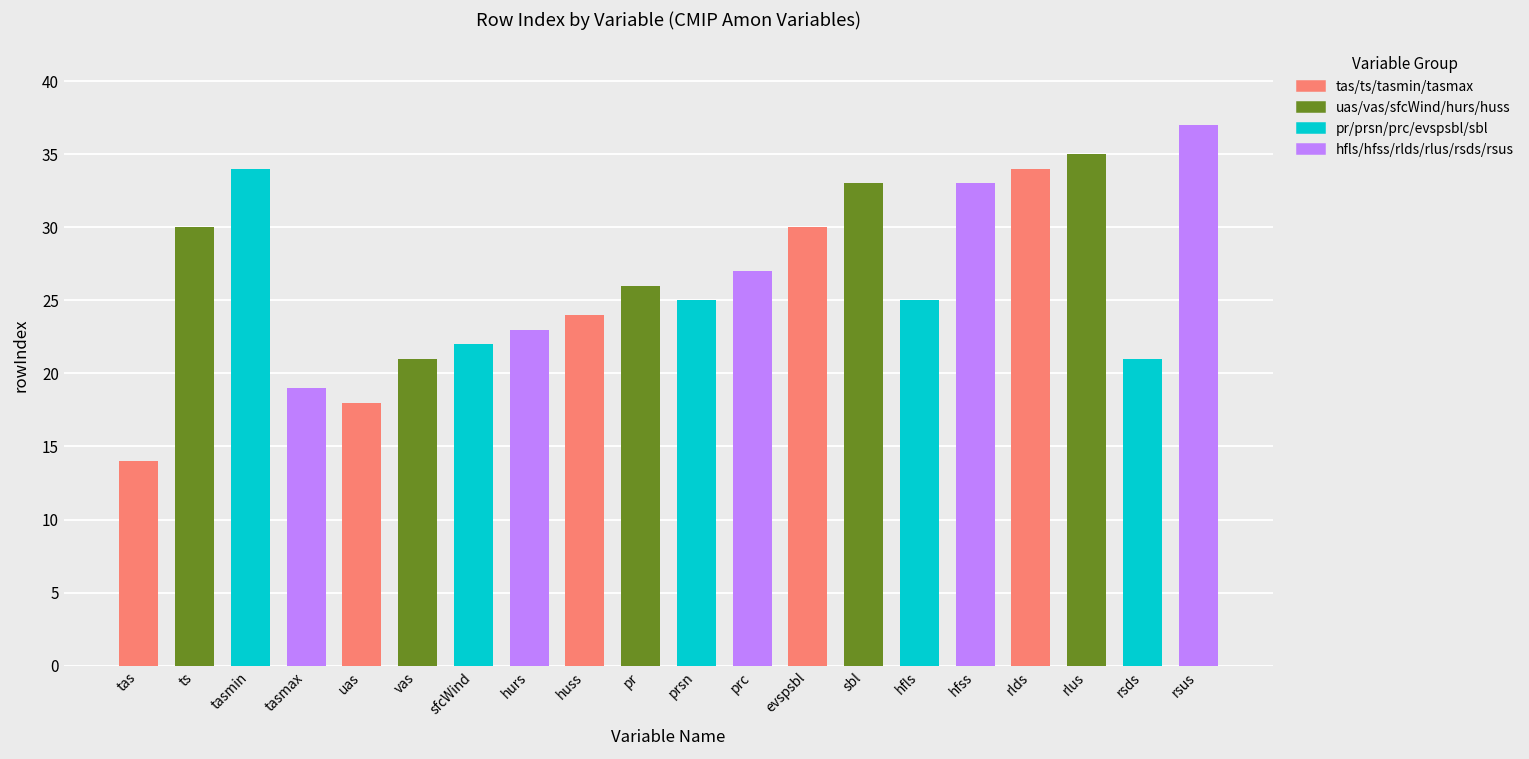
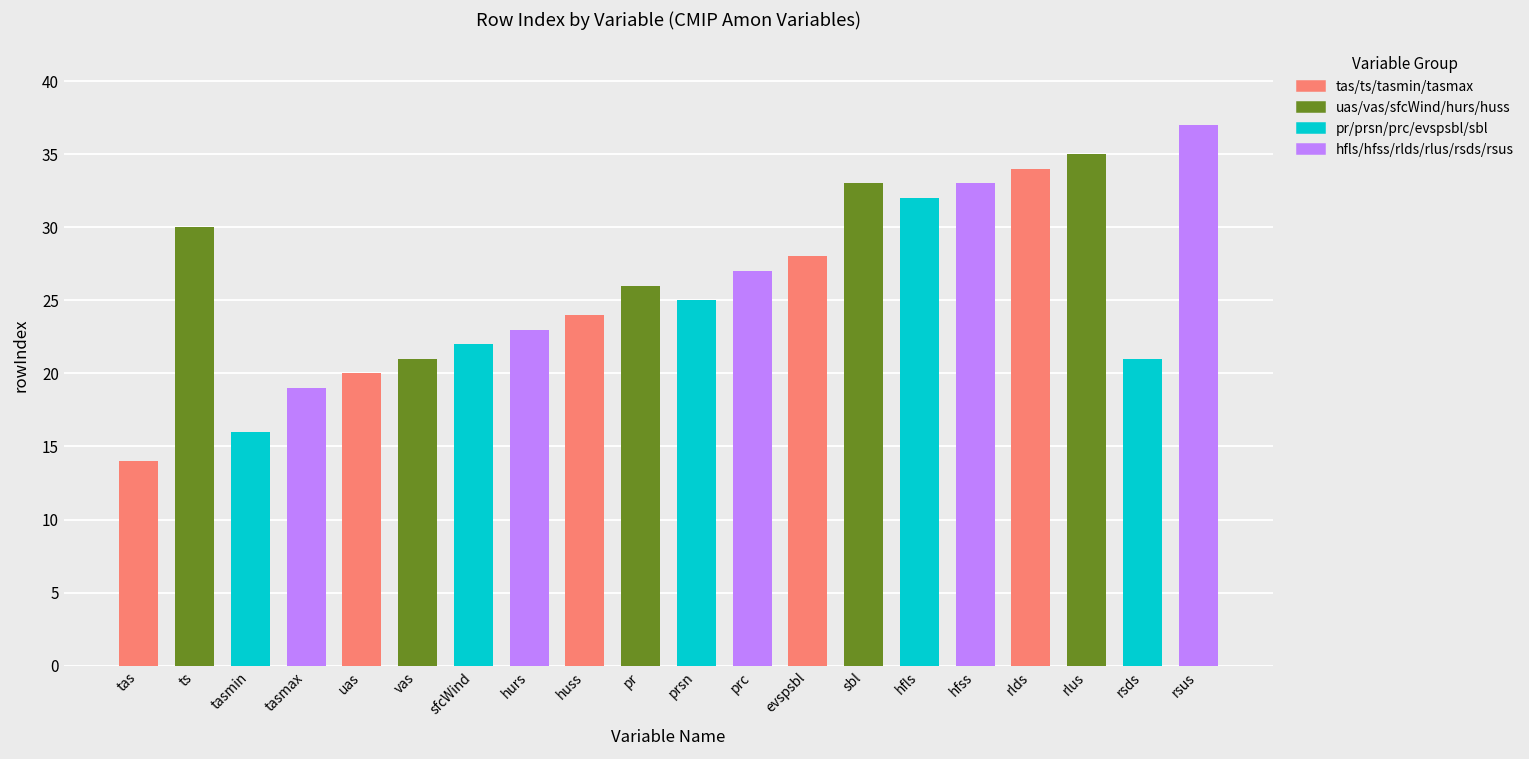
tasmin: 34 -> 16
uas: 18 -> 20
evspsbl: 30 -> 28
hfls: 25 -> 32
